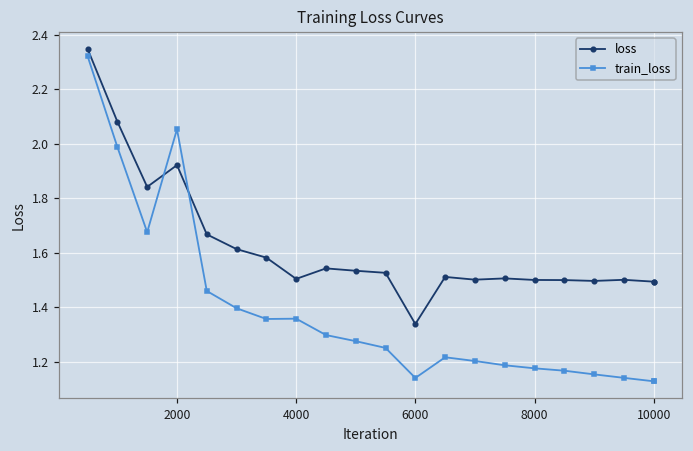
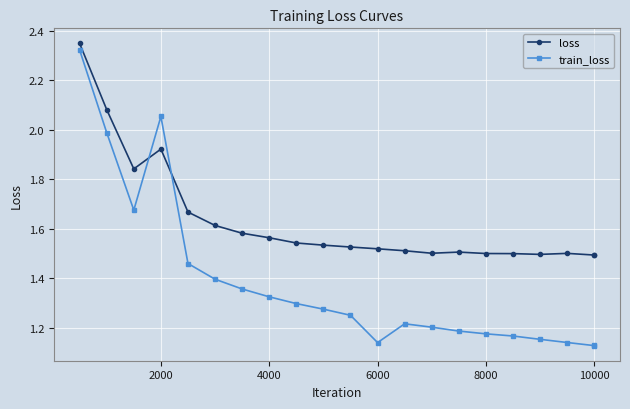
loss, 4000: 1.50 -> 1.56
train_loss, 4000: 1.36 -> 1.33
loss, 6000: 1.34 -> 1.52
